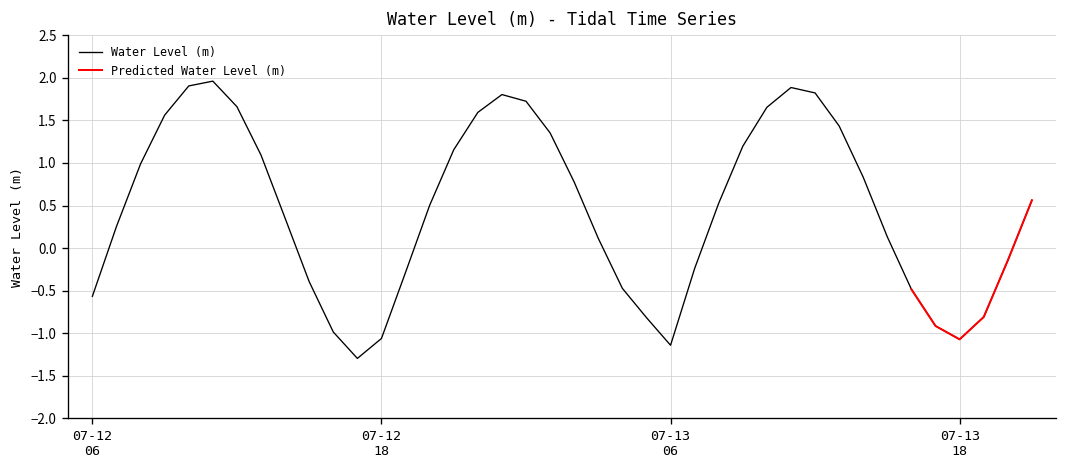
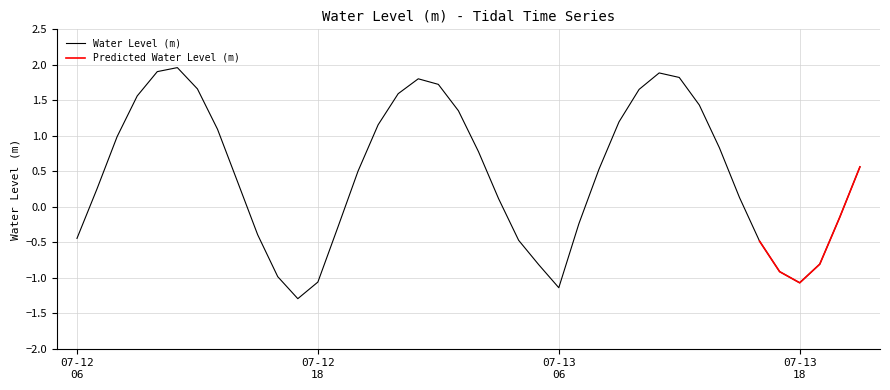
Water Level (m), 07-12 06: -0.6 -> -0.4
